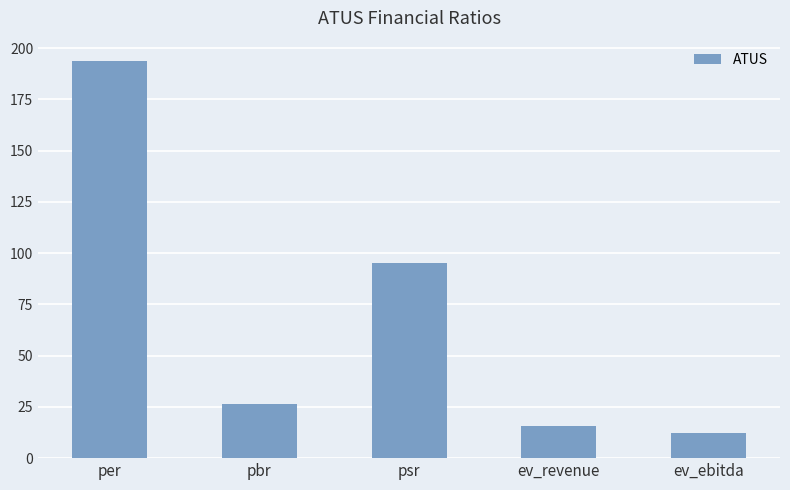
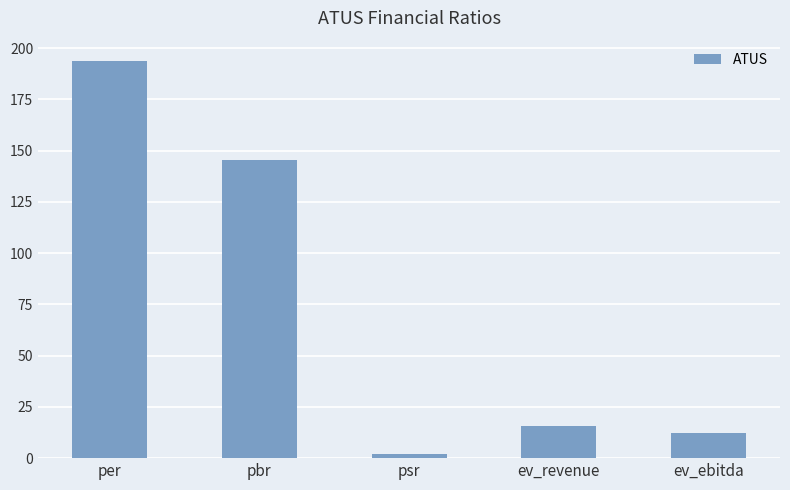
pbr: 27 -> 146
psr: 95 -> 2
